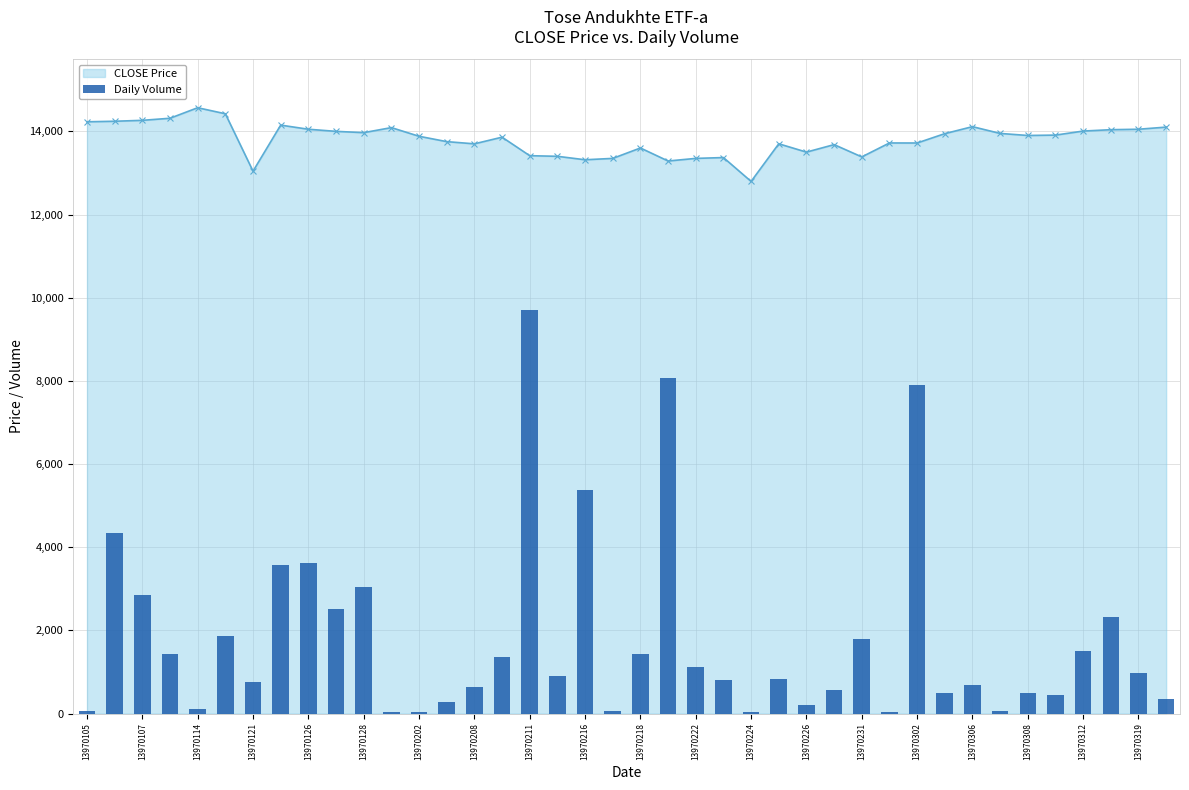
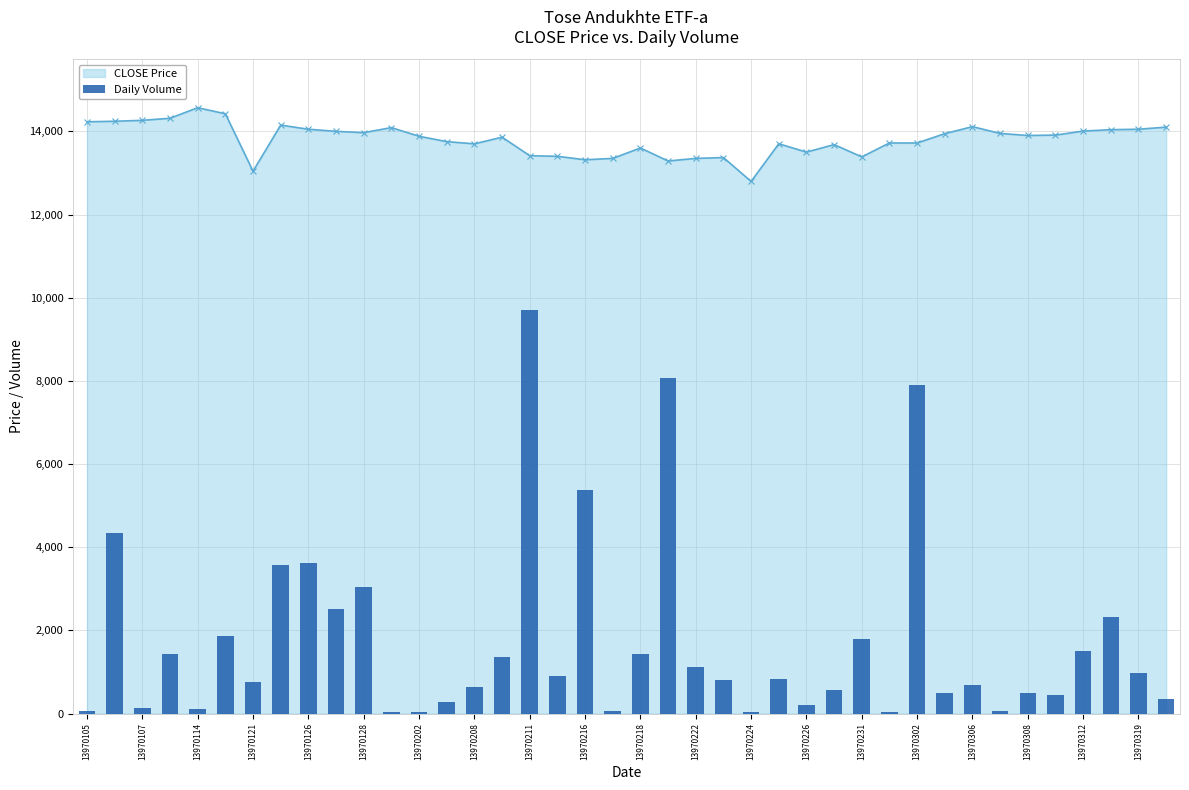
Daily Volume, 13970107: 2,900 -> 100
